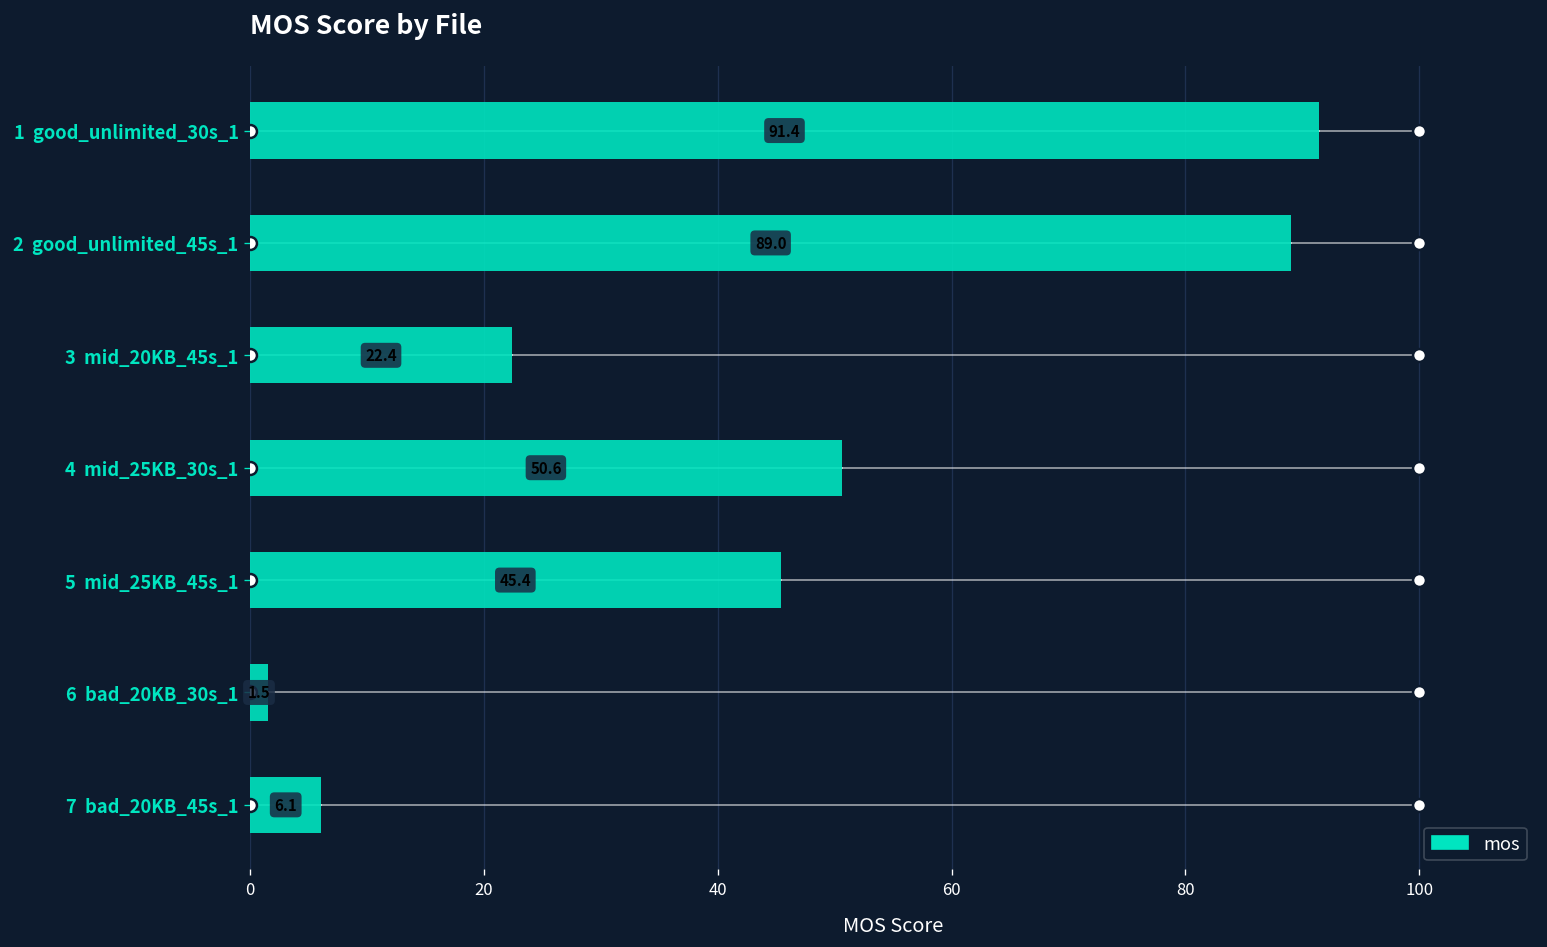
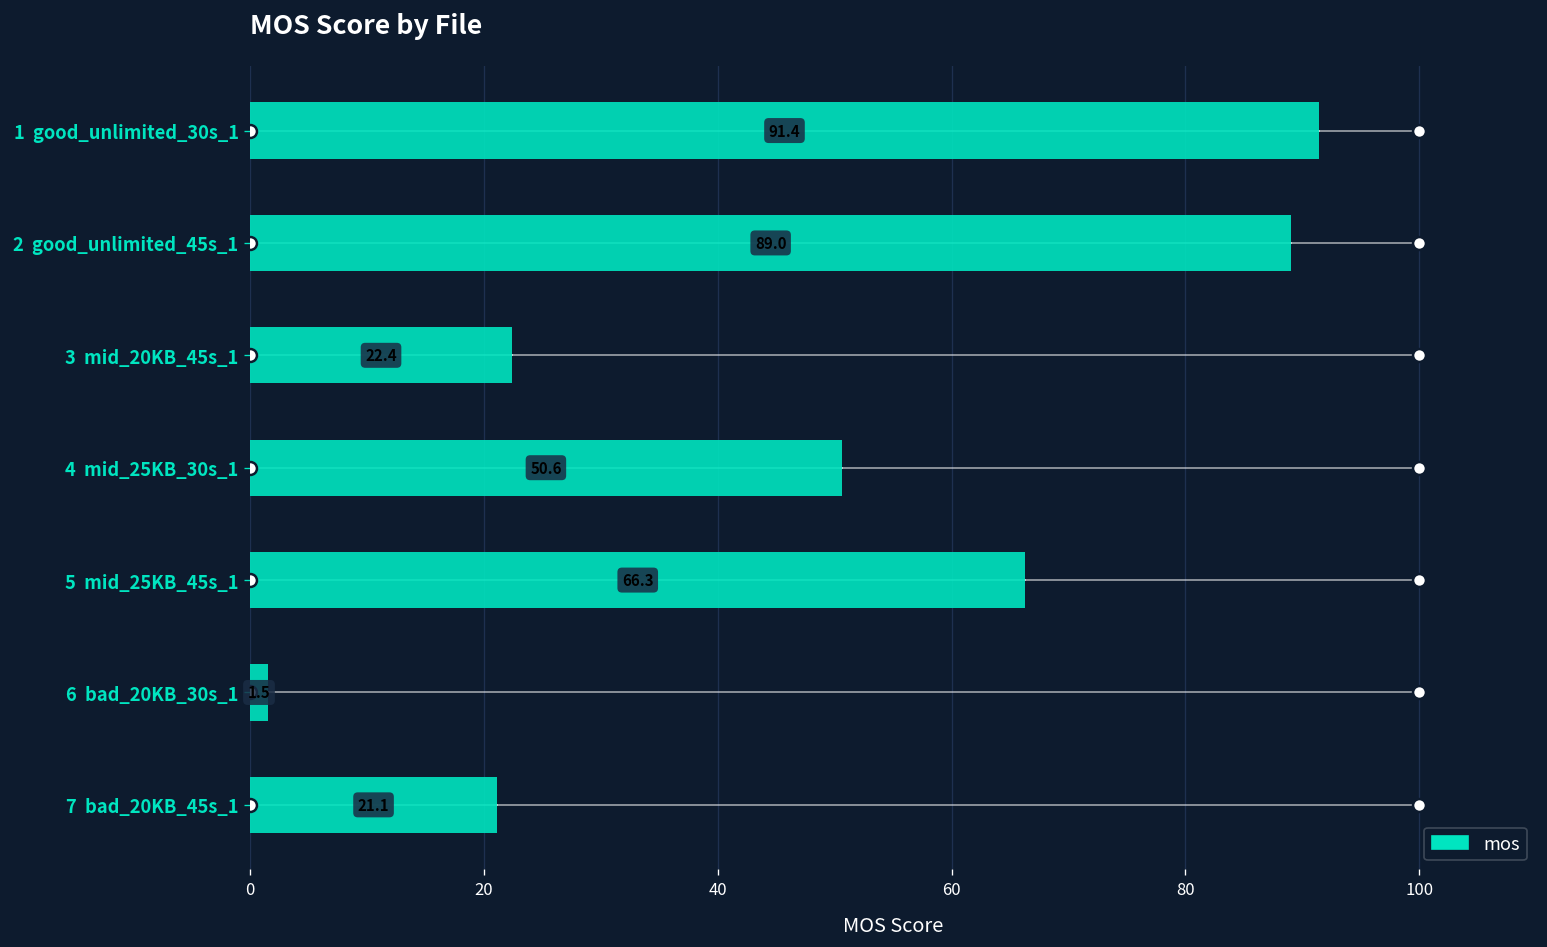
mos, 5 mid_25KB_45s_1: 45.4 -> 66.3
mos, 7 bad_20KB_45s_1: 6.1 -> 21.1
